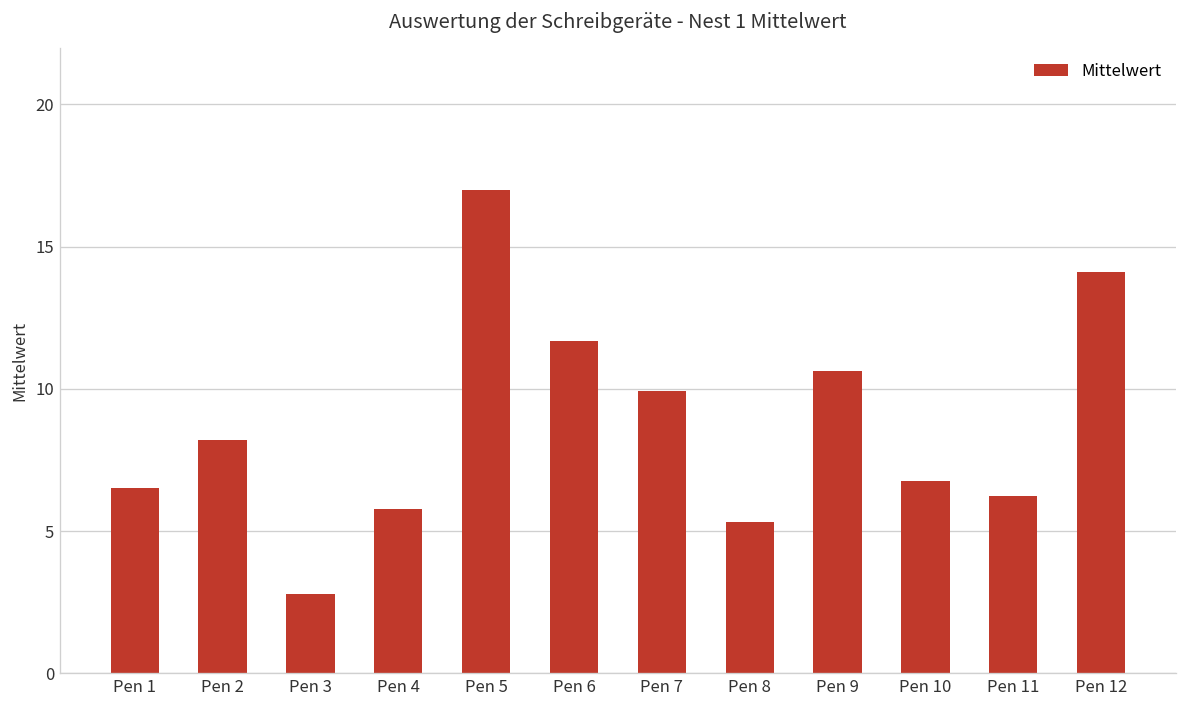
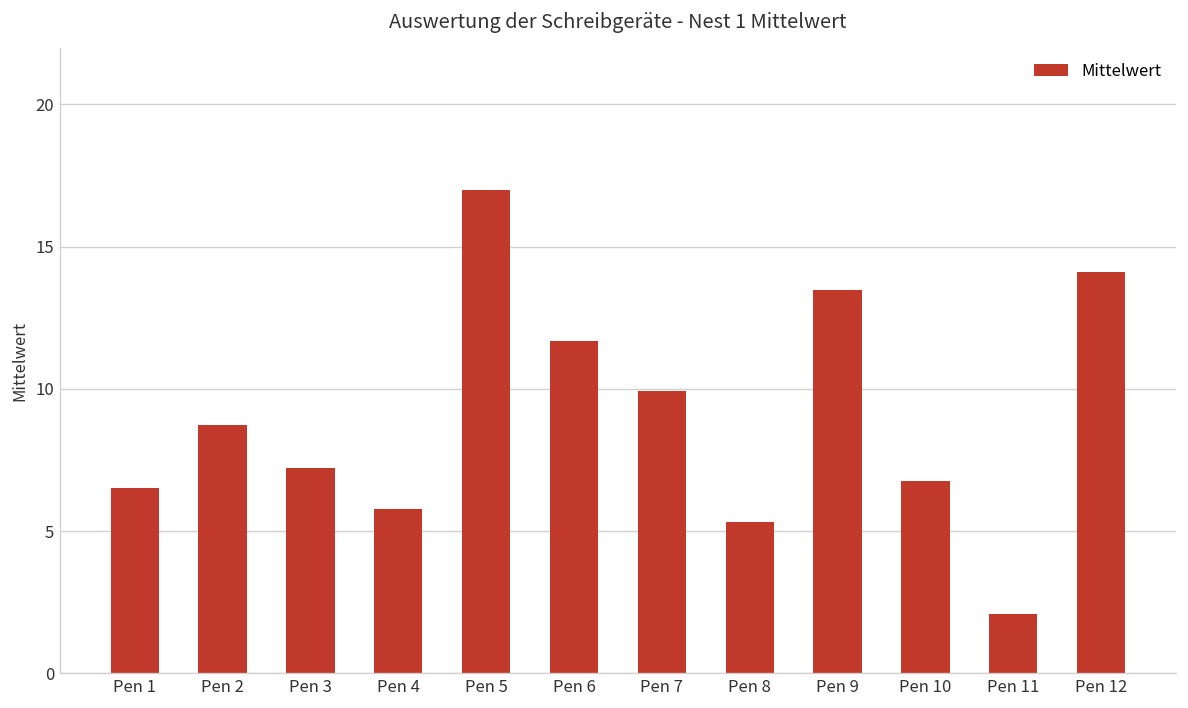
Pen 2: 8.2 -> 8.7
Pen 3: 2.8 -> 7.2
Pen 9: 10.6 -> 13.5
Pen 11: 6.2 -> 2.1
